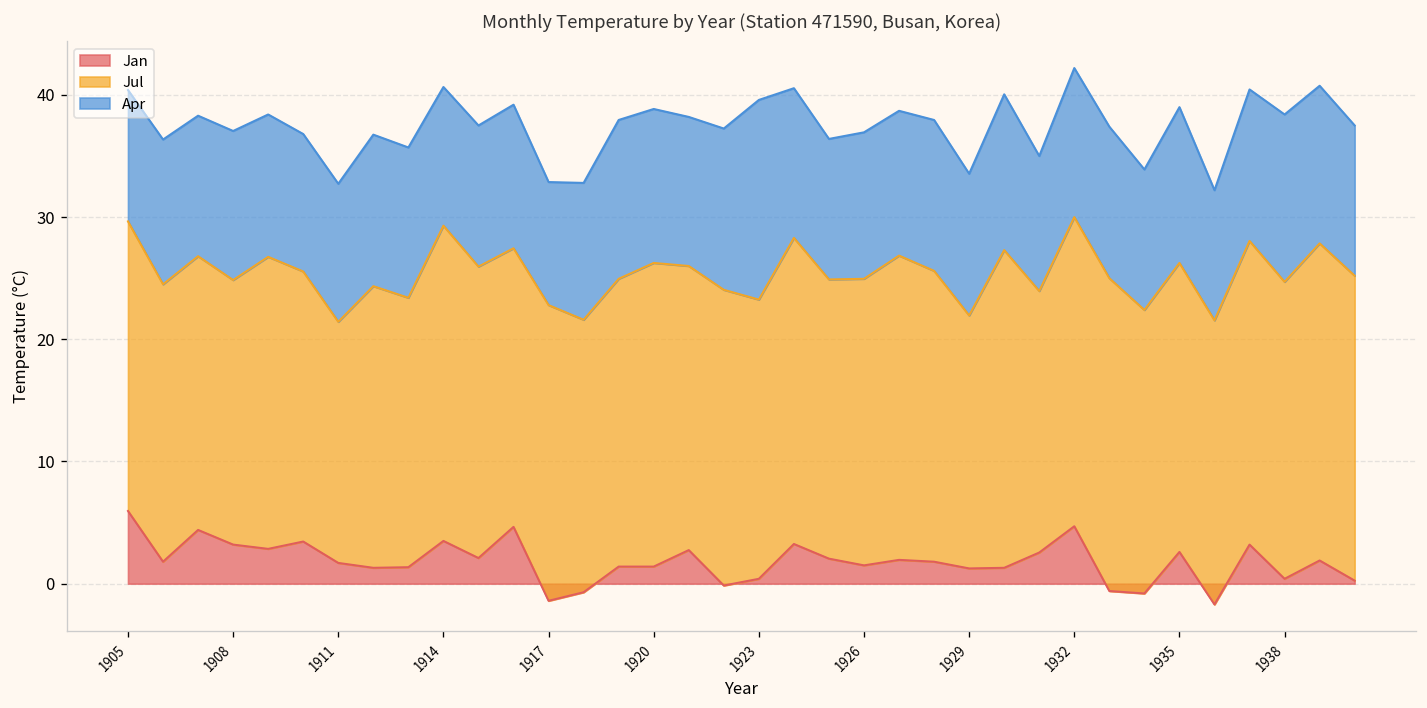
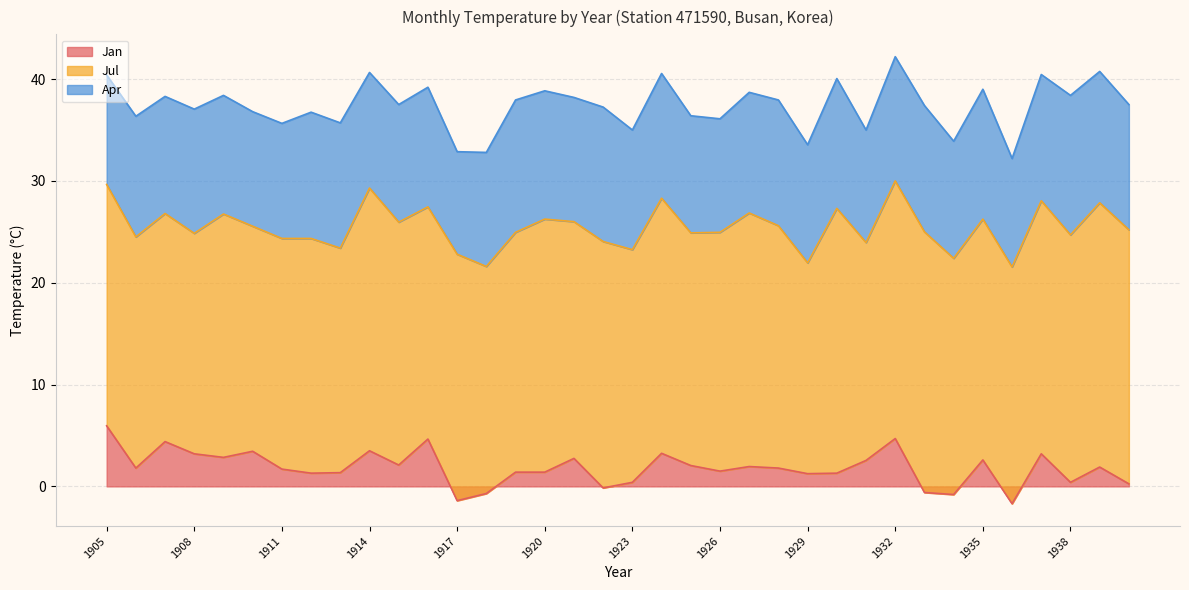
Jul, 1911: 19.7 -> 22.7
Apr, 1923: 16.3 -> 11.8
Apr, 1926: 12.0 -> 11.2
